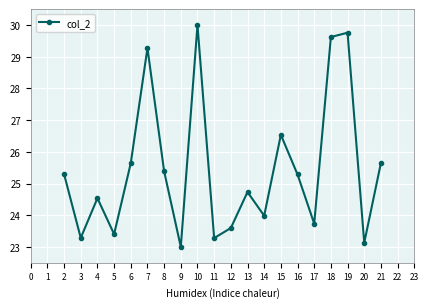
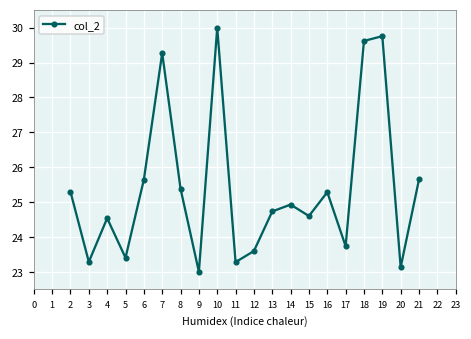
14: 24.0 -> 24.9
15: 26.5 -> 24.6
